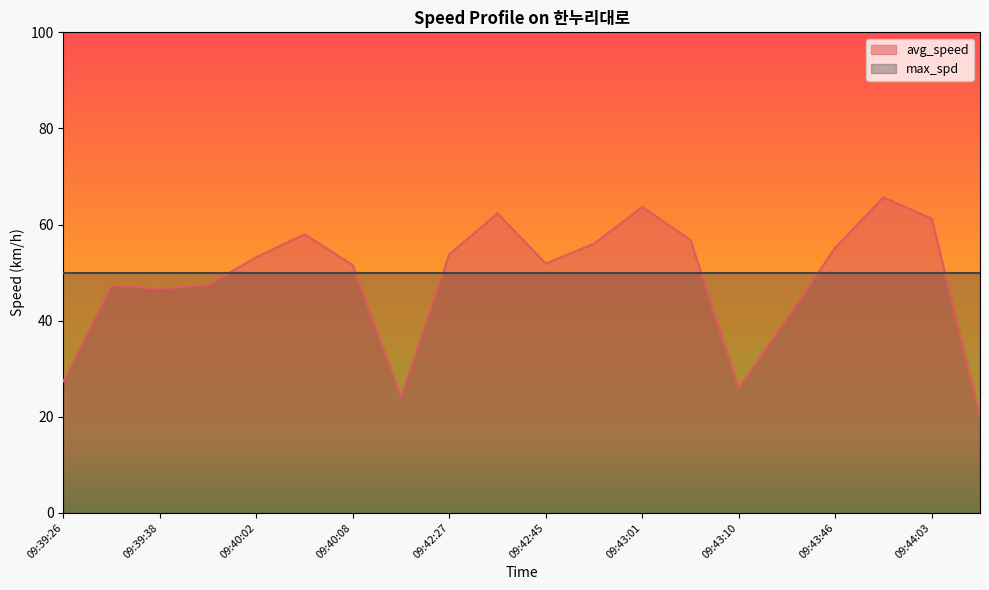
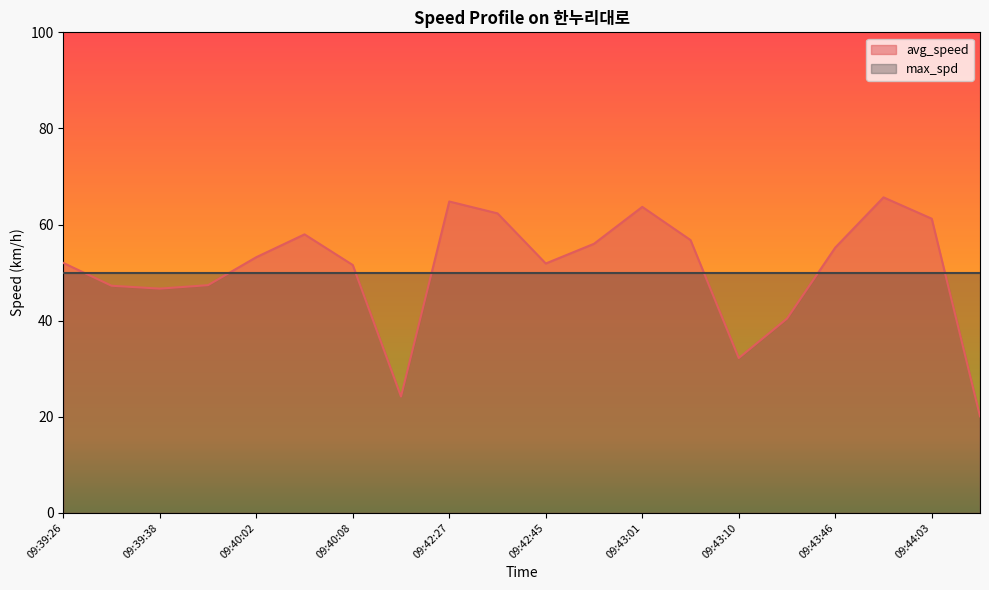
avg_speed, 09:39:26: 27 -> 52
avg_speed, 09:42:27: 54 -> 65
avg_speed, 09:43:10: 26 -> 32
